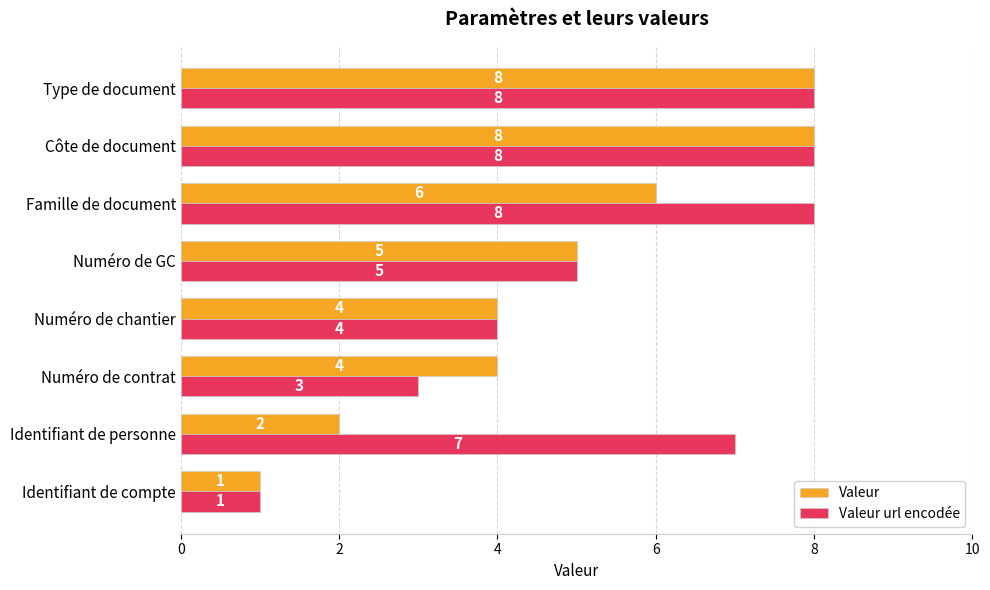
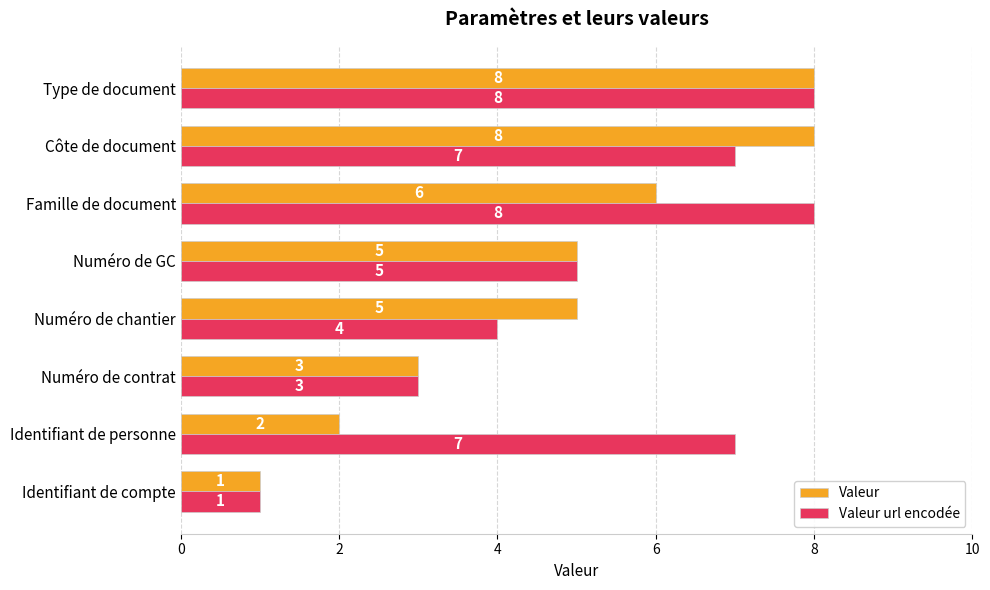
Valeur url encodée, Côte de document: 8 -> 7
Valeur, Numéro de chantier: 4 -> 5
Valeur, Numéro de contrat: 4 -> 3
